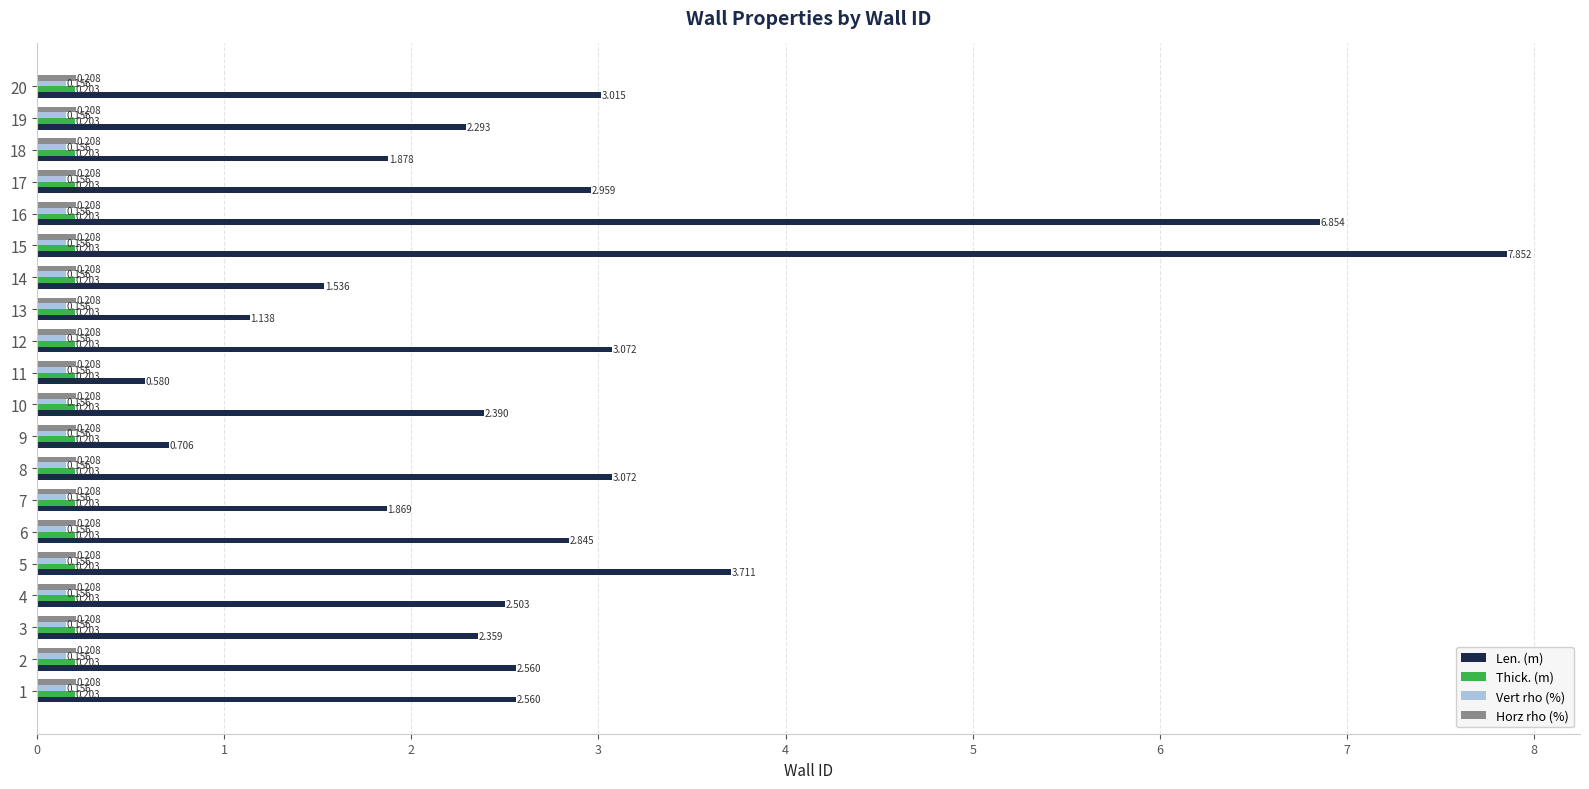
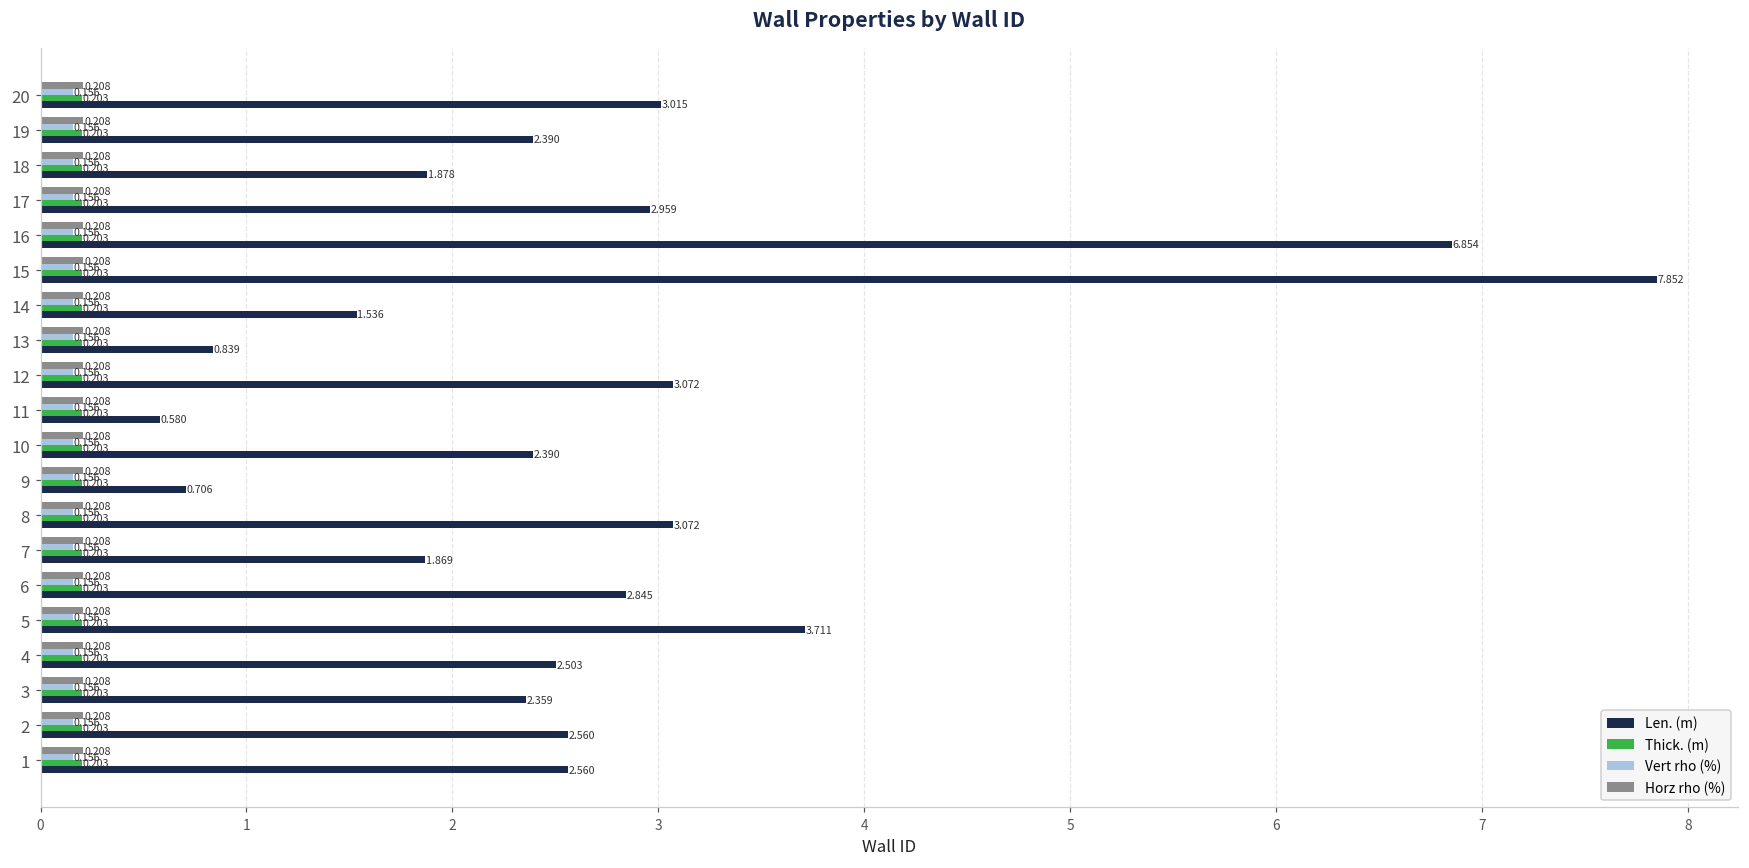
Len. (m), 19: 2.293 -> 2.390
Len. (m), 13: 1.138 -> 0.839
